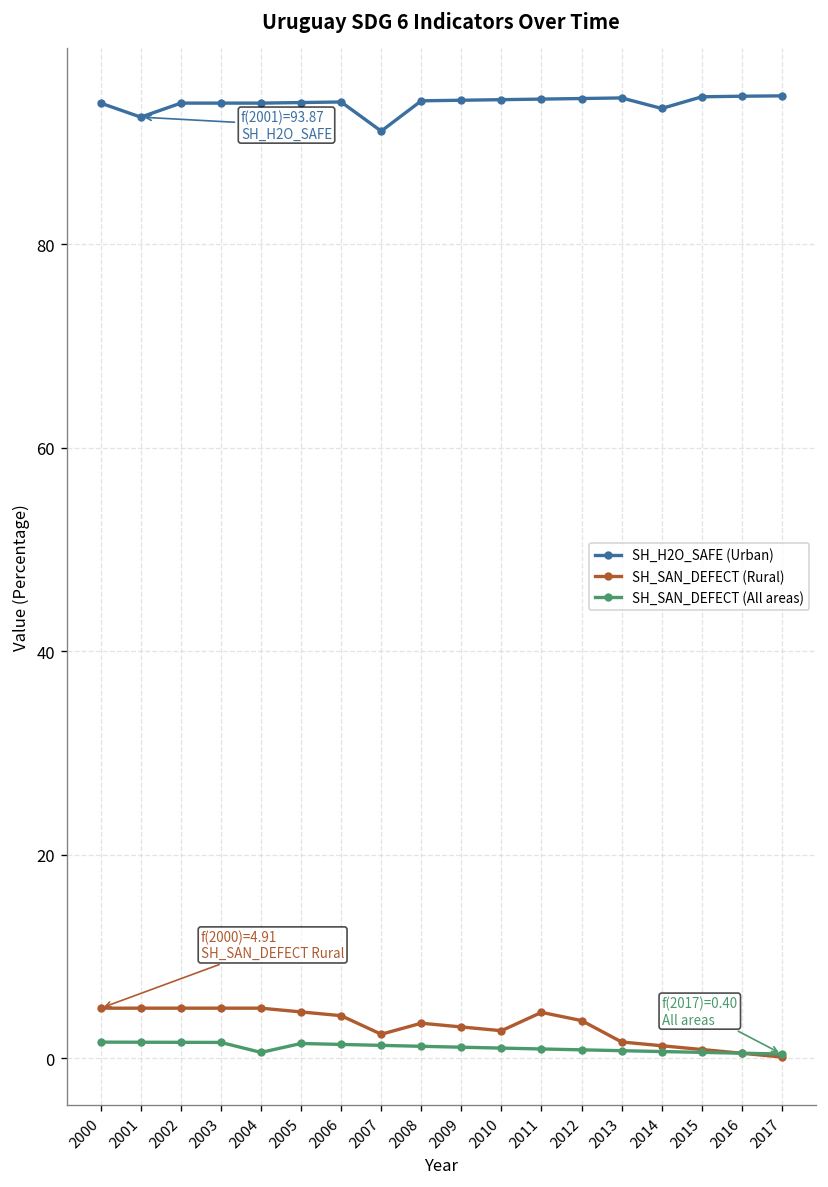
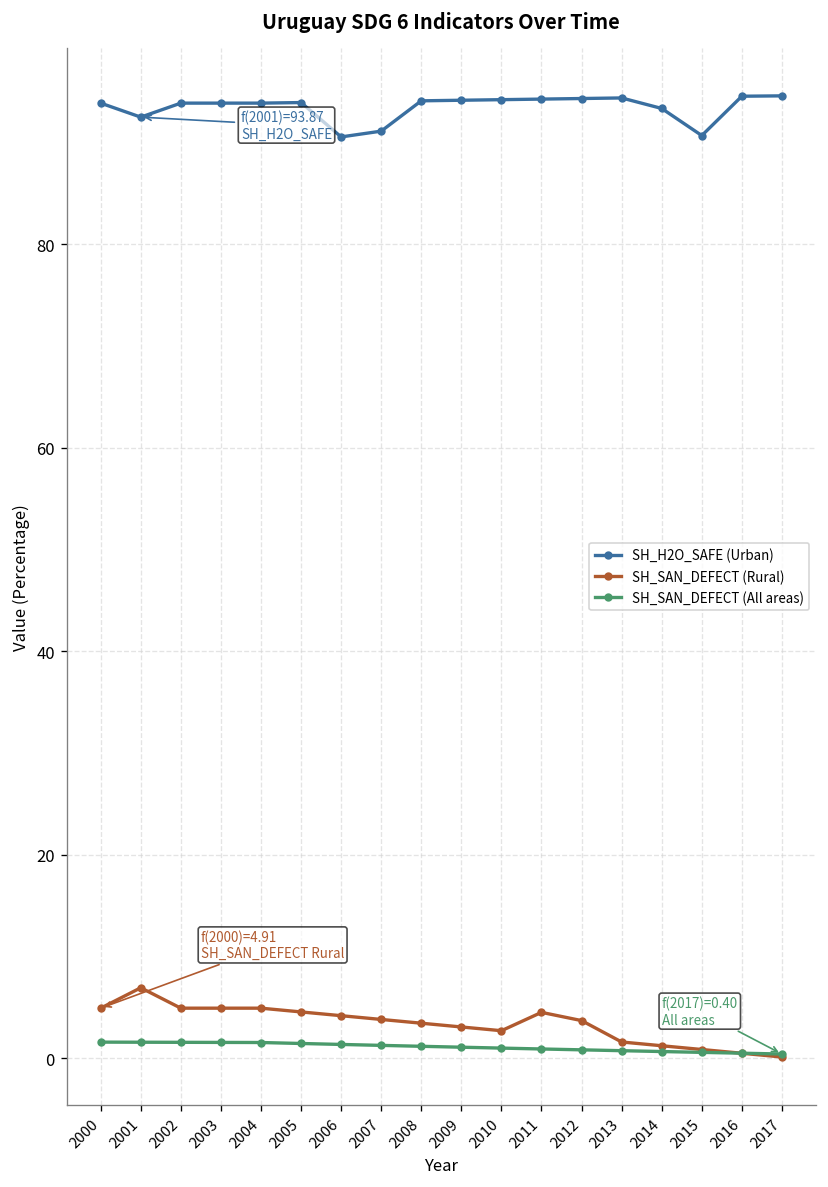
SH_SAN_DEFECT (Rural), 2001: 5 -> 7
SH_SAN_DEFECT (All areas), 2004: 1 -> 2
SH_H2O_SAFE (Urban), 2006: 94 -> 91
SH_SAN_DEFECT (Rural), 2007: 2 -> 4
SH_H2O_SAFE (Urban), 2015: 94 -> 91
